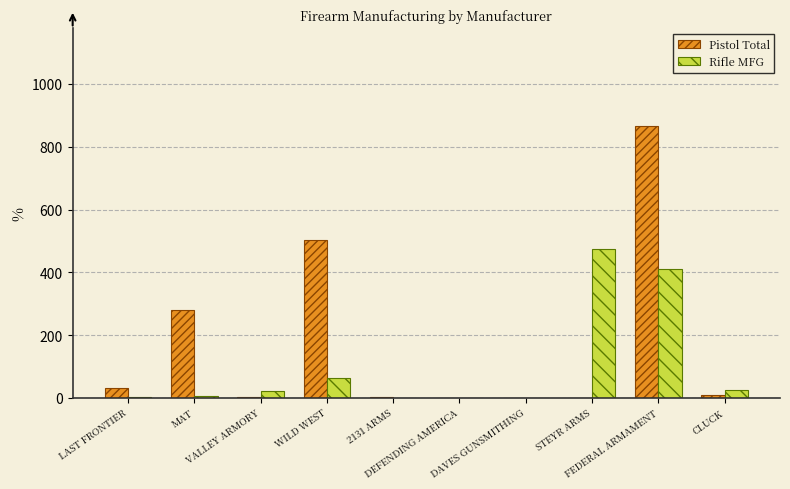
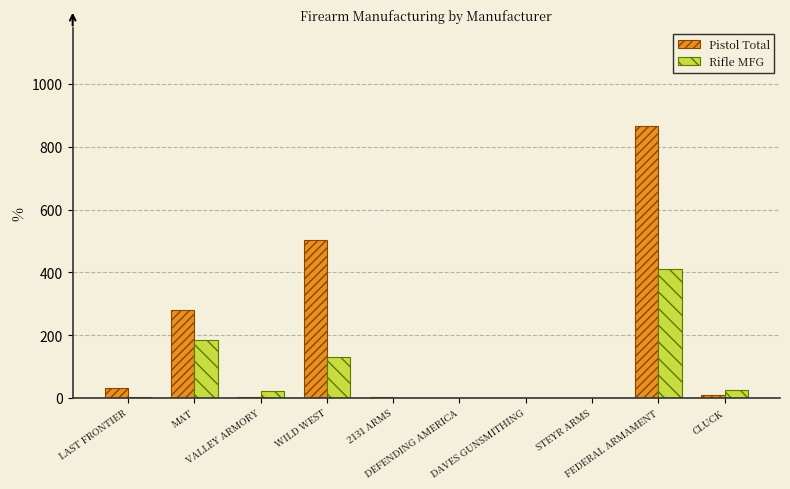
Rifle MFG, MAT: 10 -> 180
Rifle MFG, WILD WEST: 60 -> 130
Rifle MFG, STEYR ARMS: 480 -> 0
